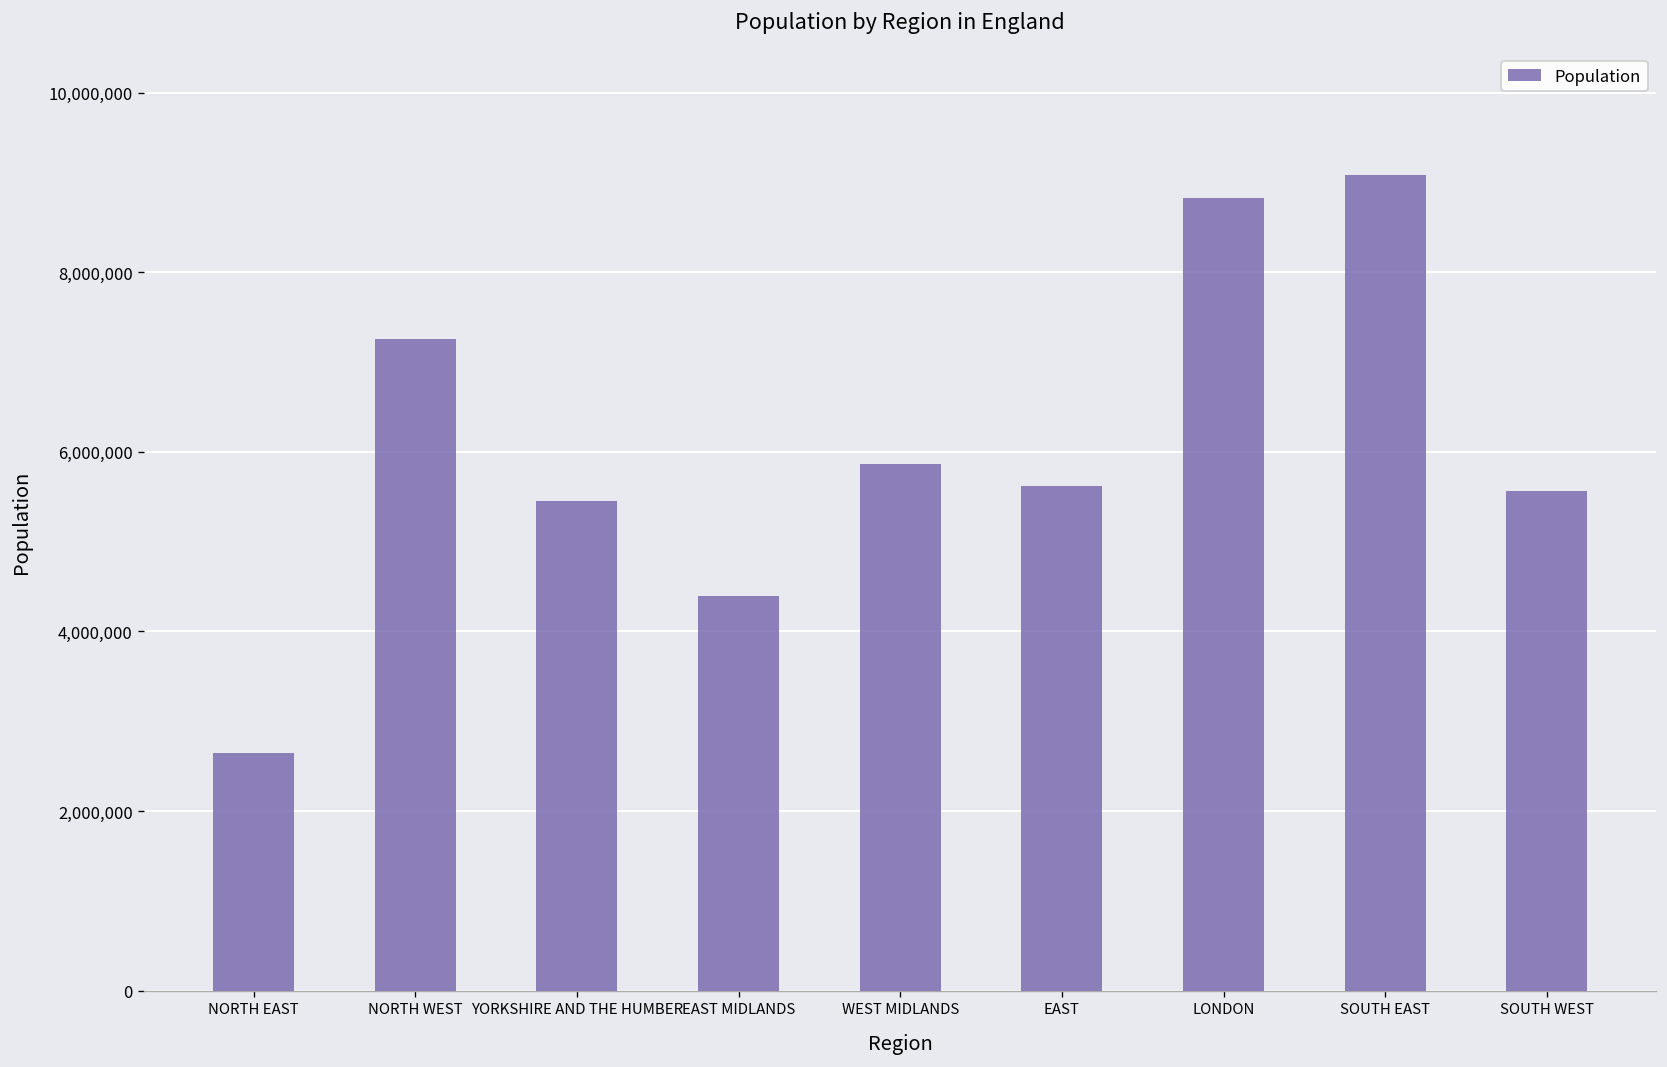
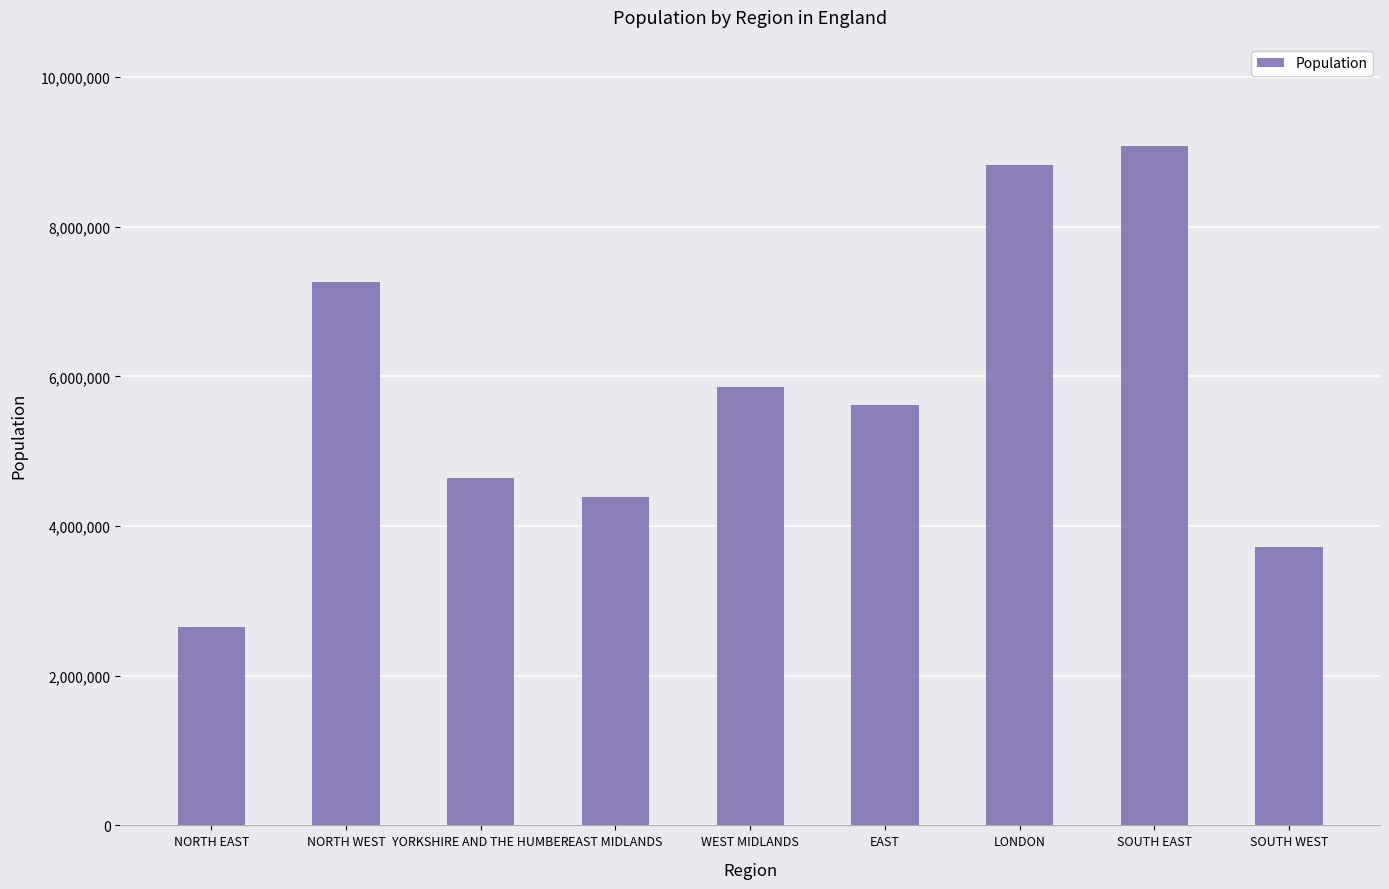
YORKSHIRE AND THE HUMBER: 5,500,000 -> 4,600,000
SOUTH WEST: 5,600,000 -> 3,700,000
